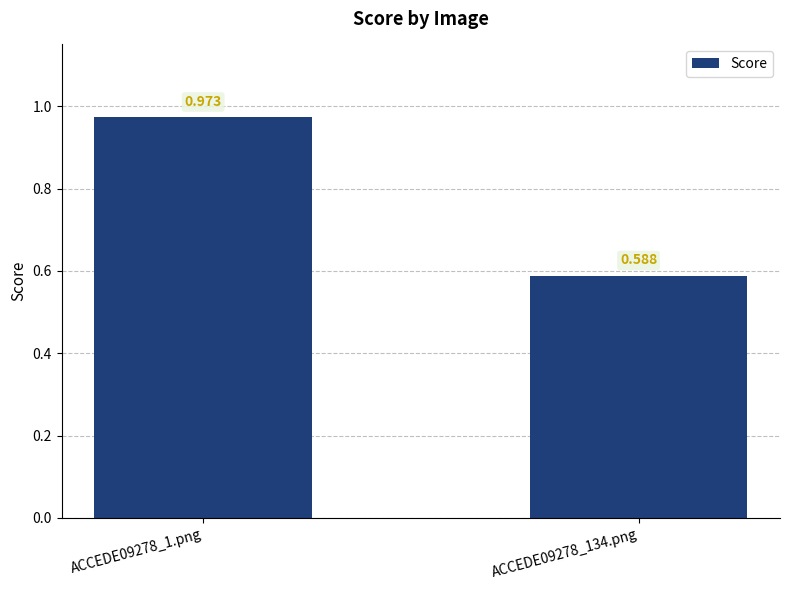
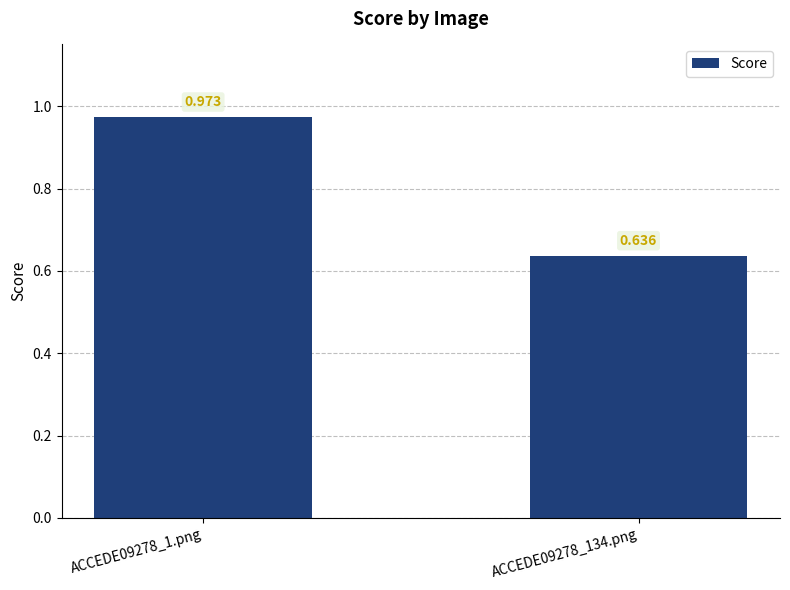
ACCEDE09278_134.png: 0.588 -> 0.636
